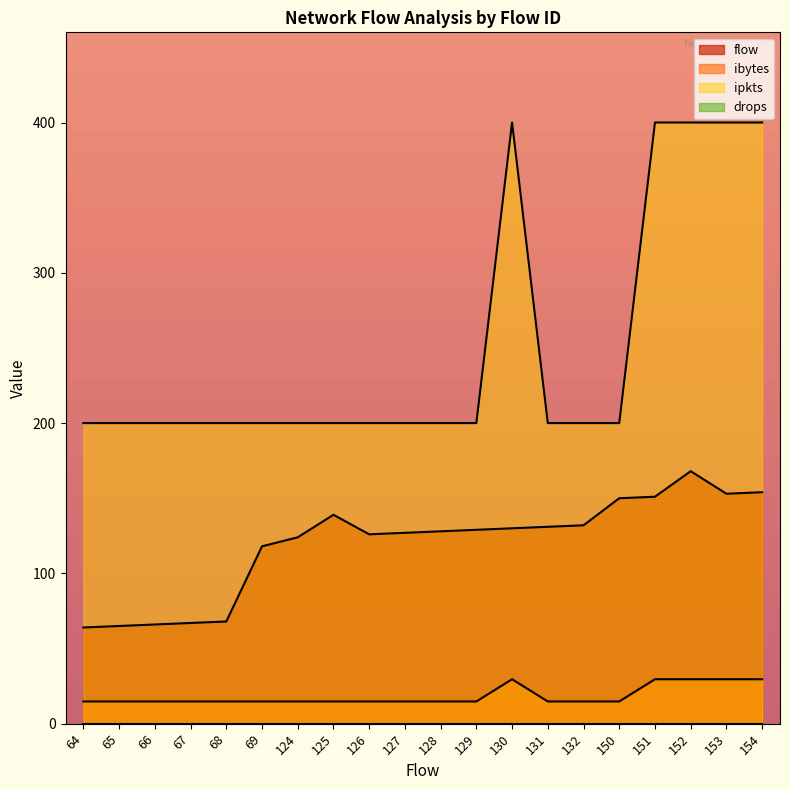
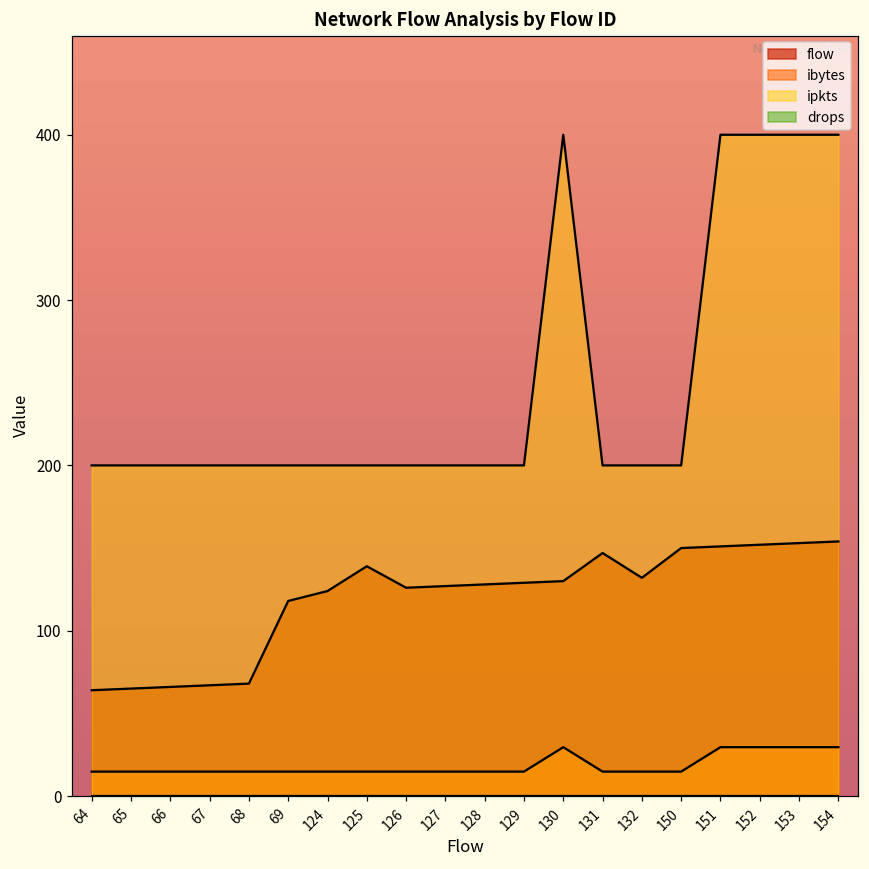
flow, 131: 131 -> 147
flow, 152: 168 -> 152
